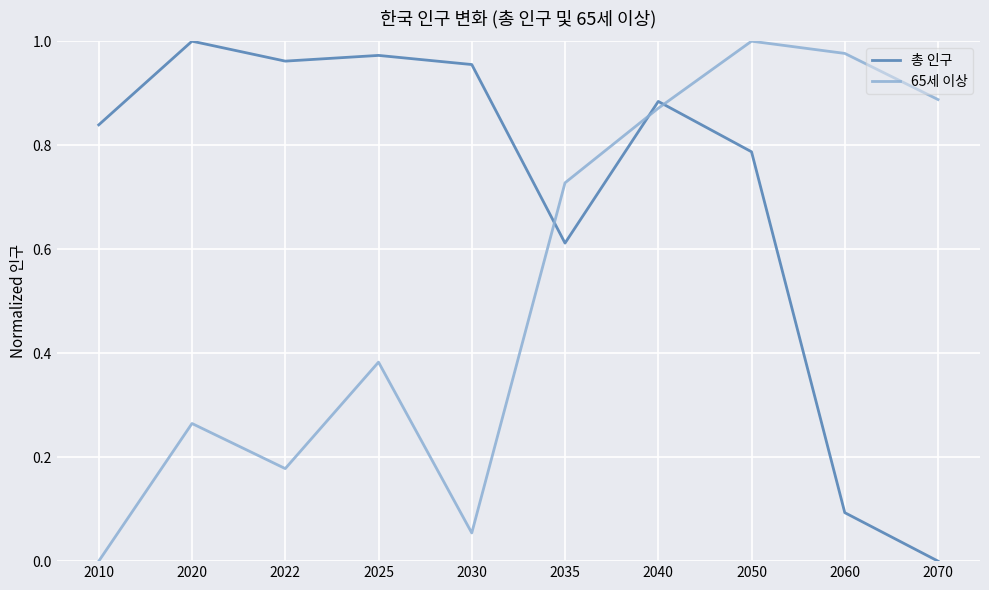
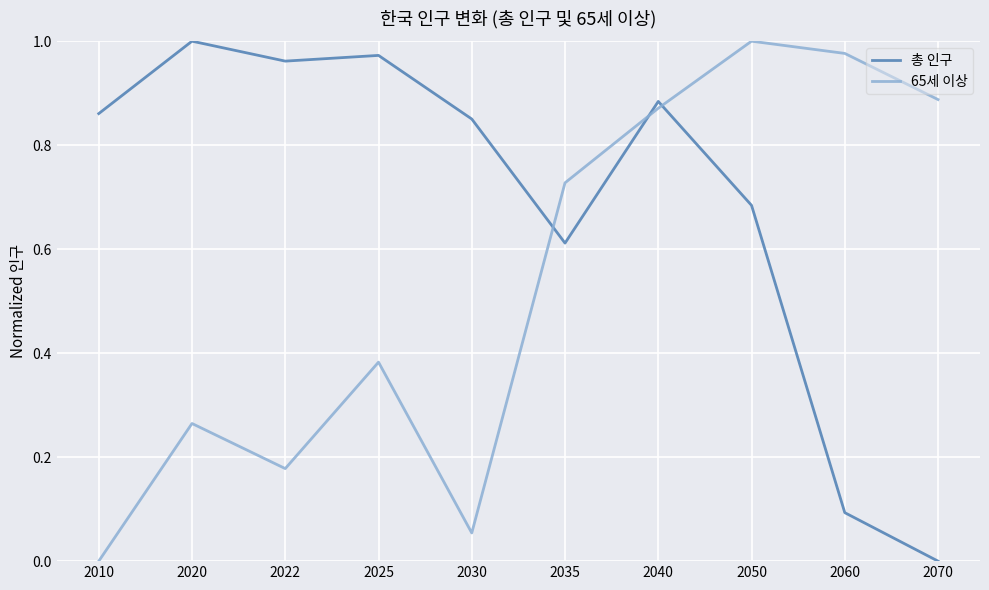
총 인구, 2010: 0.84 -> 0.86
총 인구, 2030: 0.96 -> 0.85
총 인구, 2050: 0.79 -> 0.68
